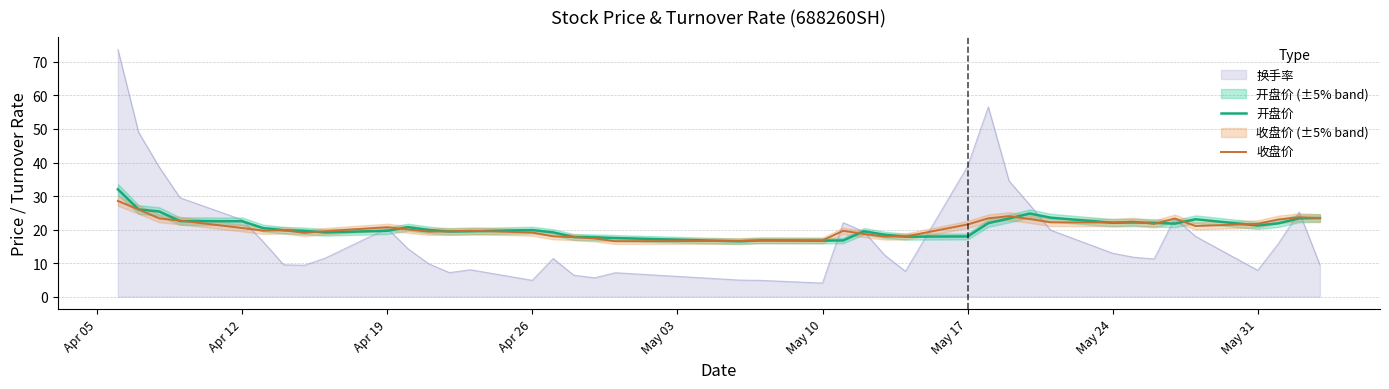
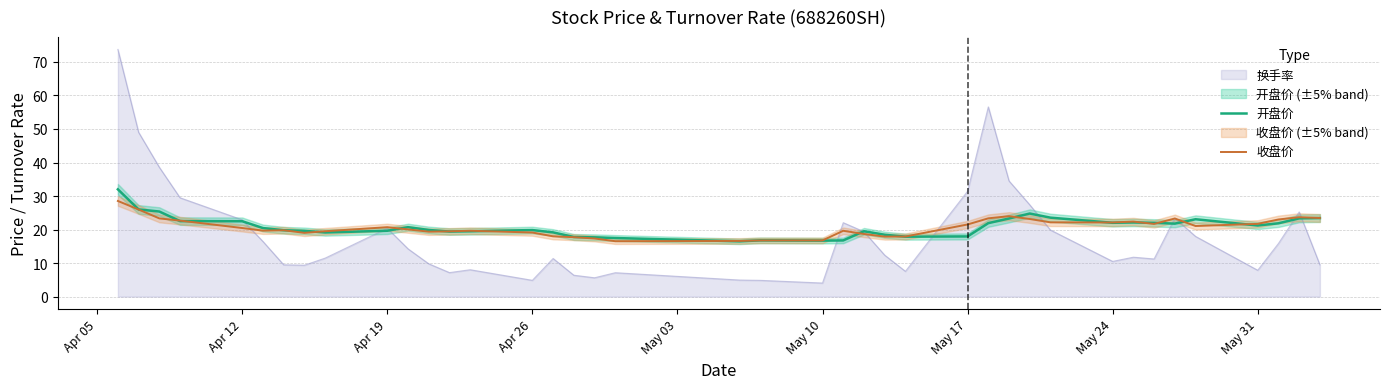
换手率, May 17: 39 -> 31
换手率, May 24: 13 -> 11
